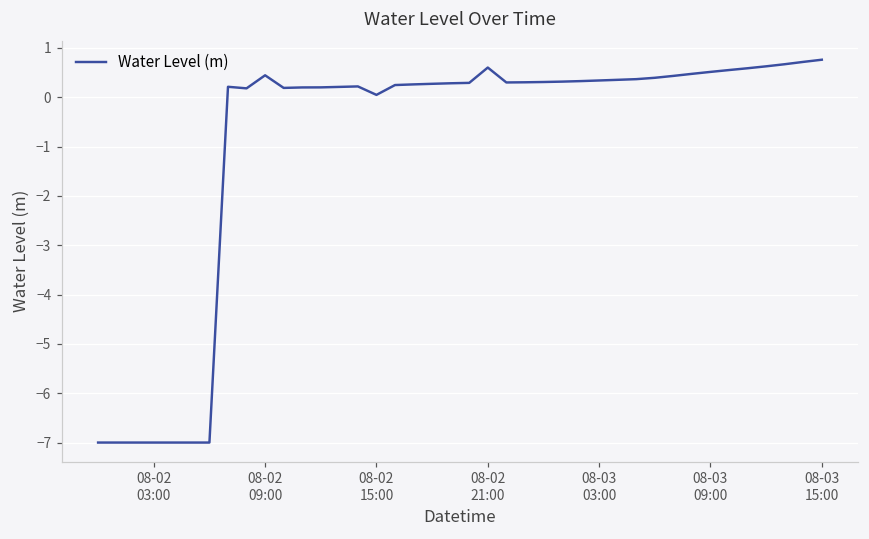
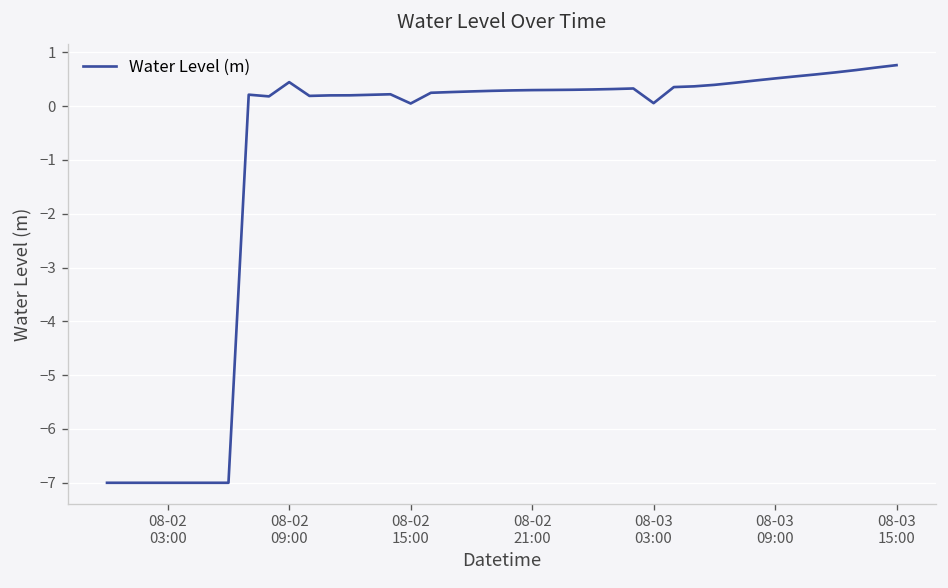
08-02 21:00: 0.6 -> 0.3
08-03 03:00: 0.3 -> 0.1
